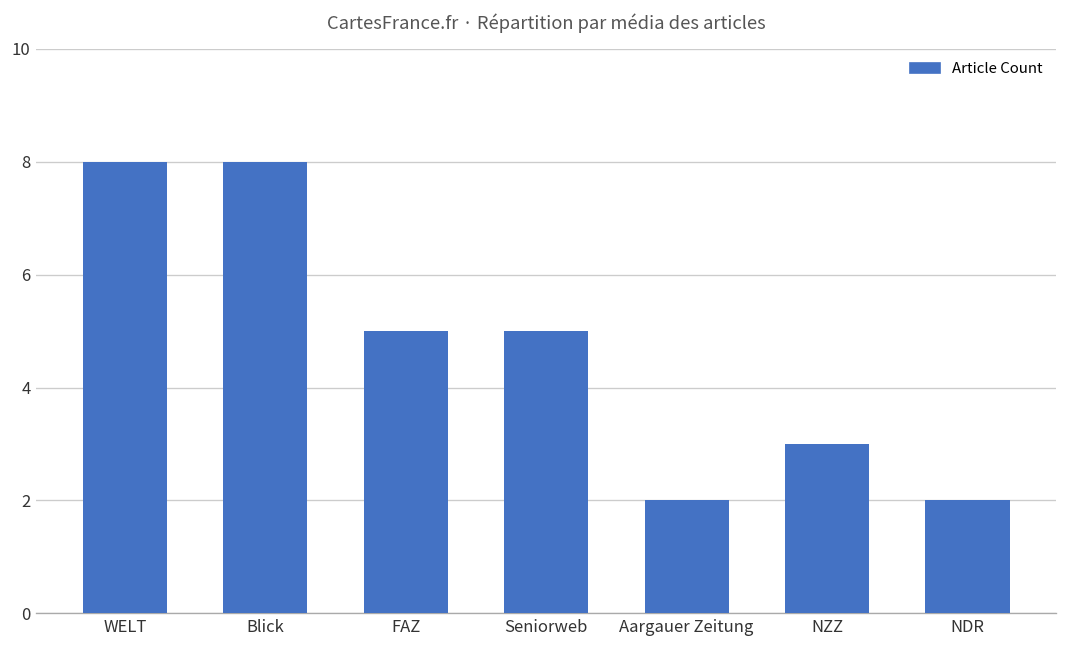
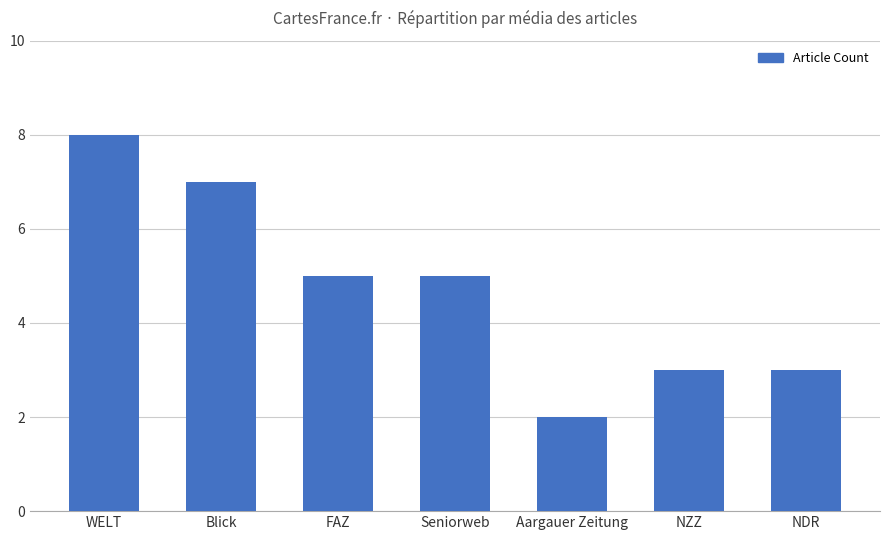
Blick: 8 -> 7
NDR: 2 -> 3
